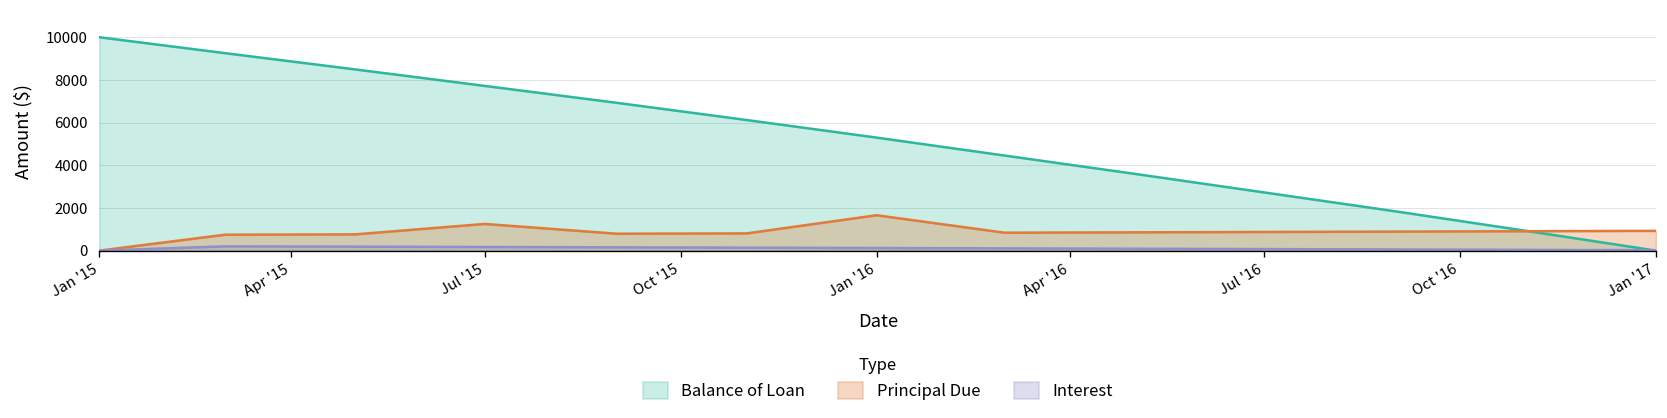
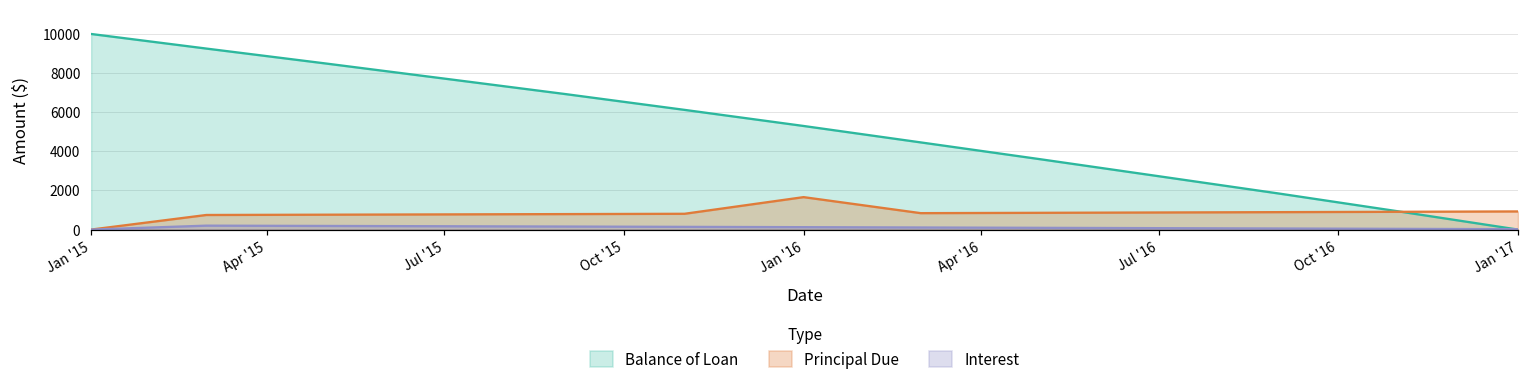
Principal Due, Jul '15: 1300 -> 800
